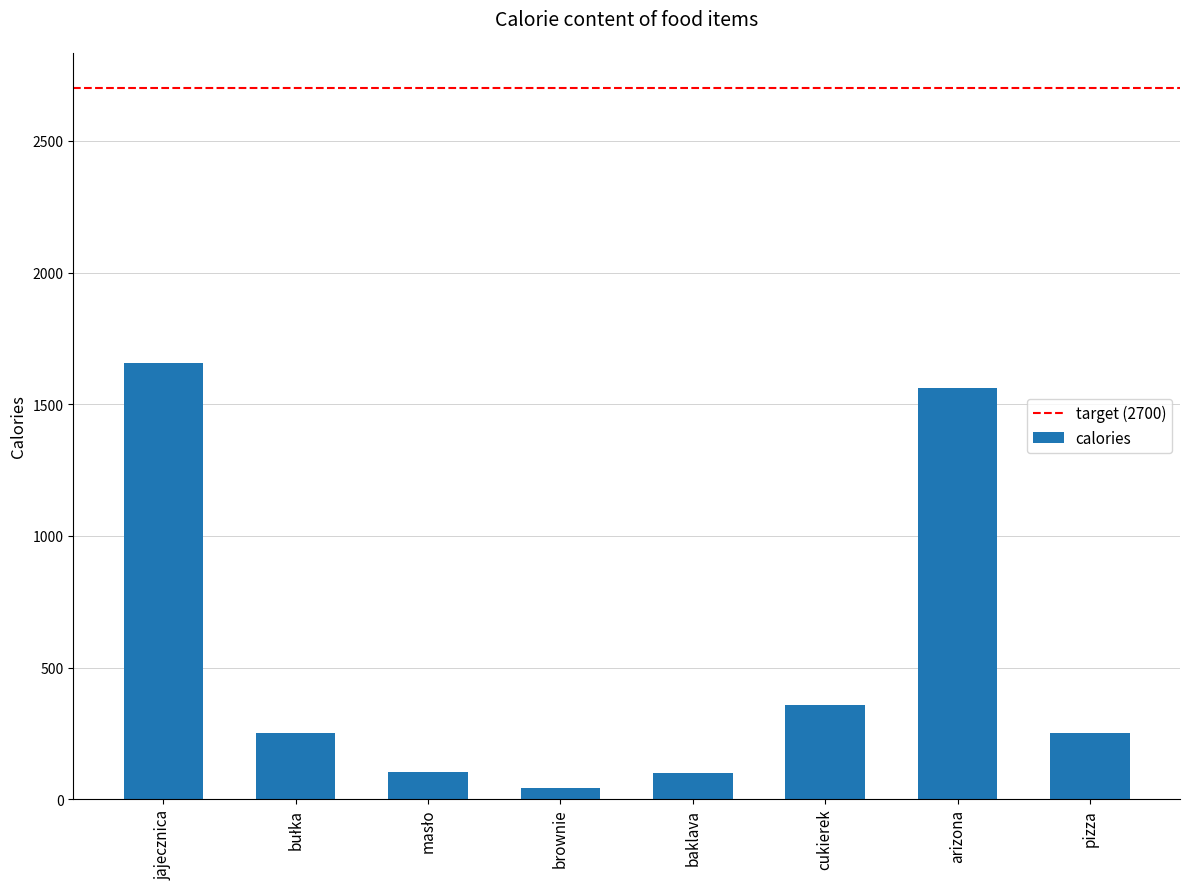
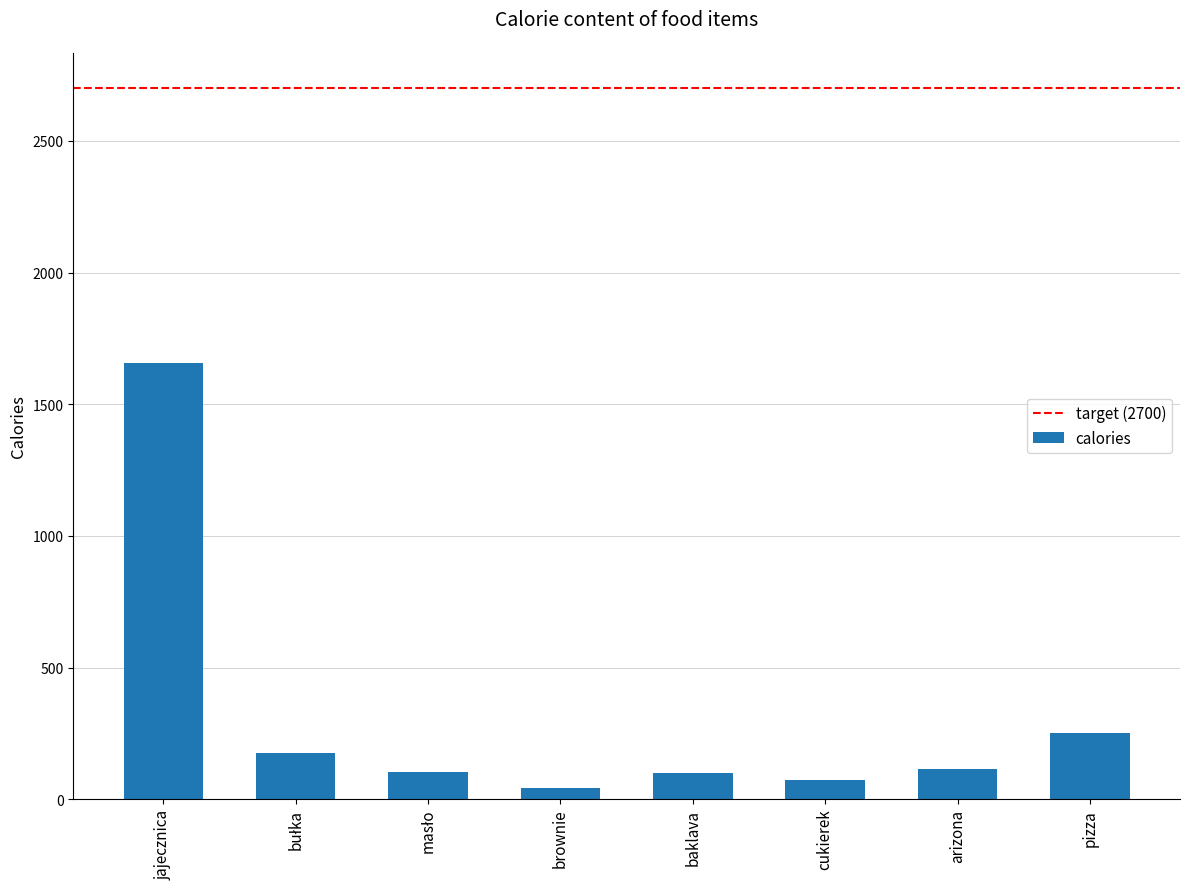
bułka: 250 -> 180
cukierek: 360 -> 70
arizona: 1560 -> 120
